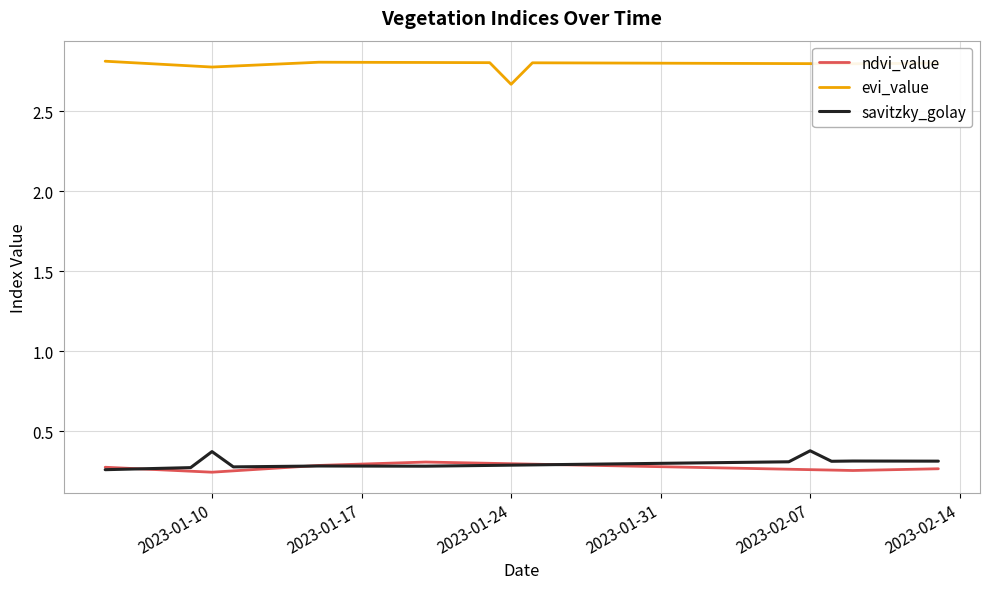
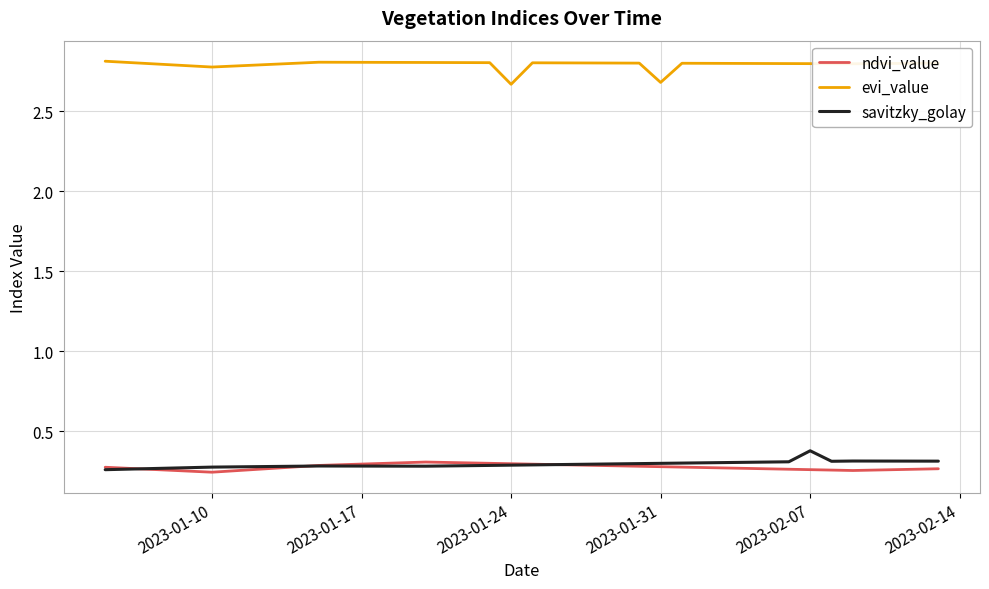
savitzky_golay, 2023-01-10: 0.37 -> 0.27
evi_value, 2023-01-31: 2.80 -> 2.68
